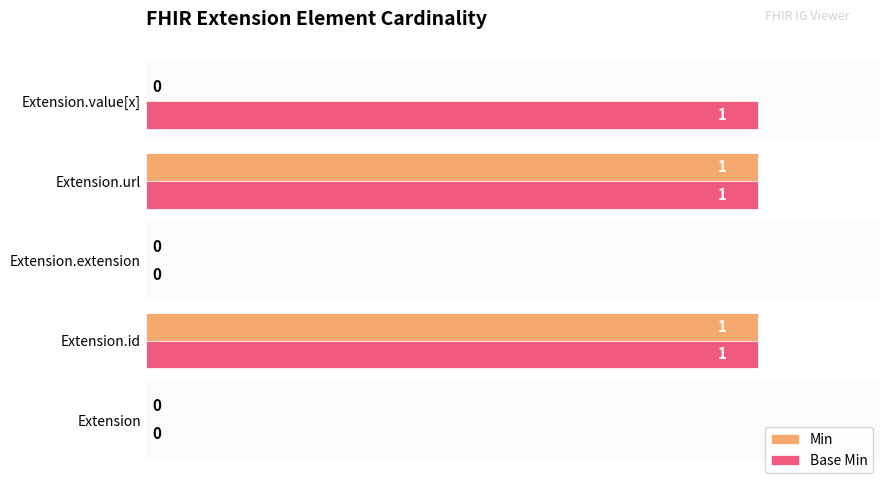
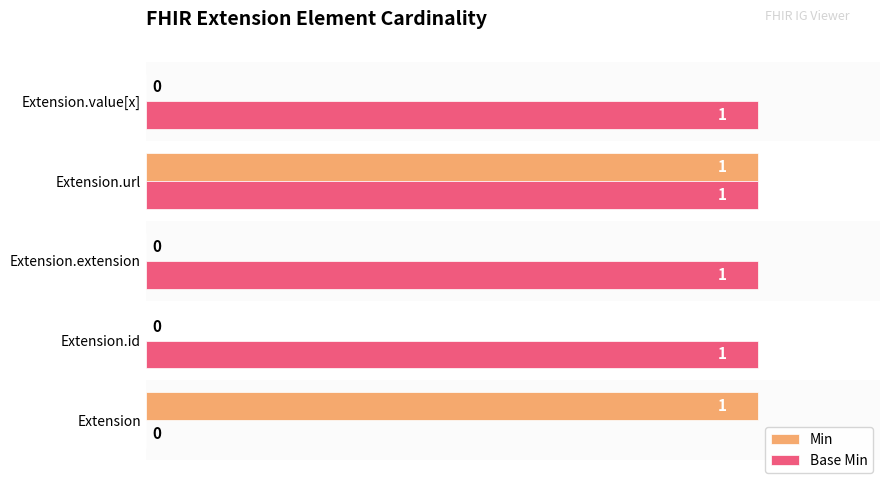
Base Min, Extension.extension: 0 -> 1
Min, Extension.id: 1 -> 0
Min, Extension: 0 -> 1
